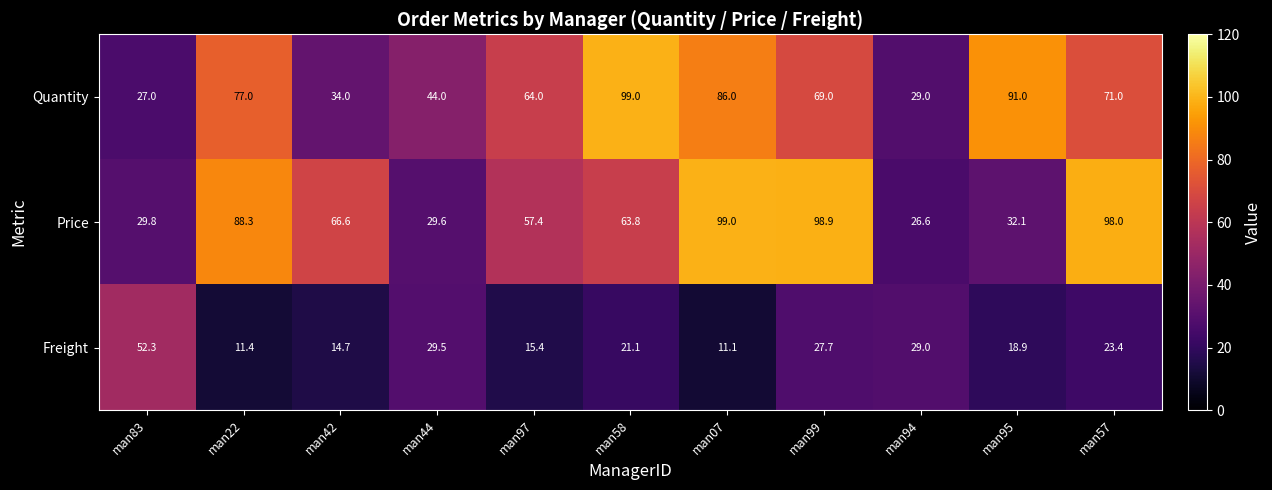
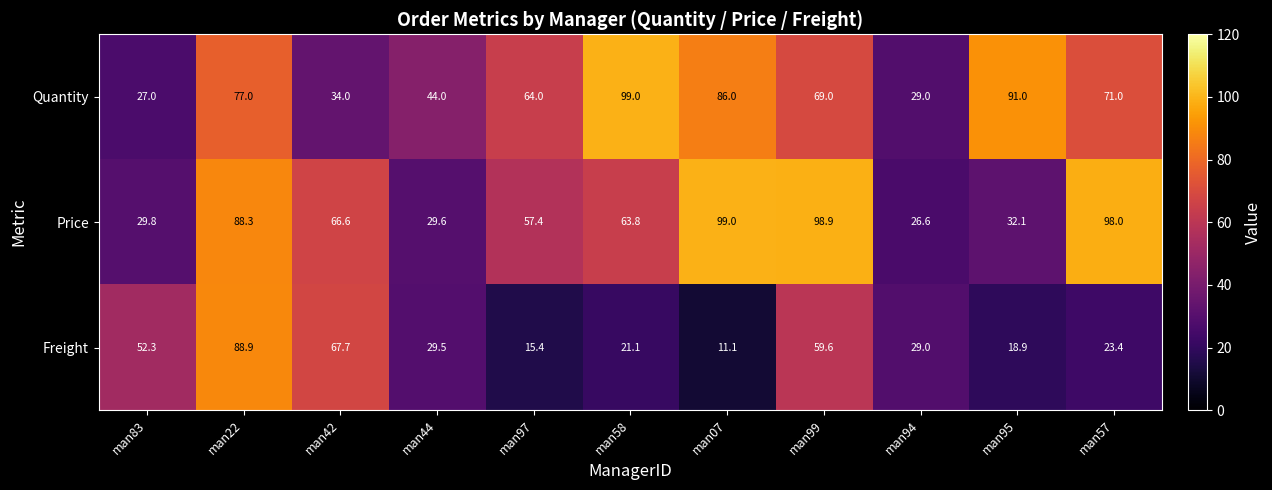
Freight, man22: 11.4 -> 88.9
Freight, man42: 14.7 -> 67.7
Freight, man99: 27.7 -> 59.6
